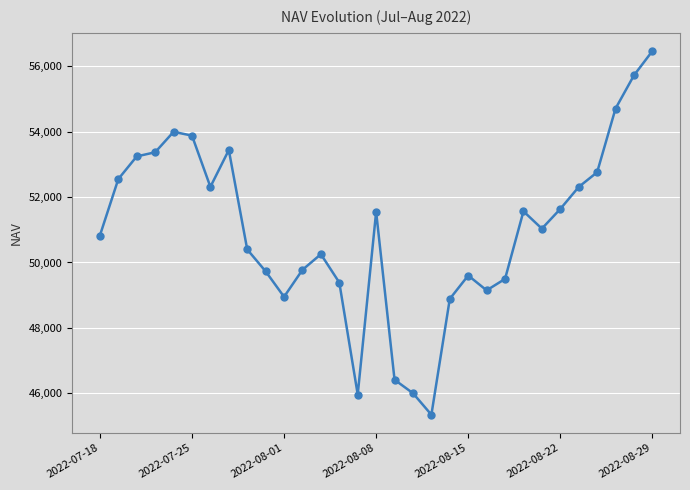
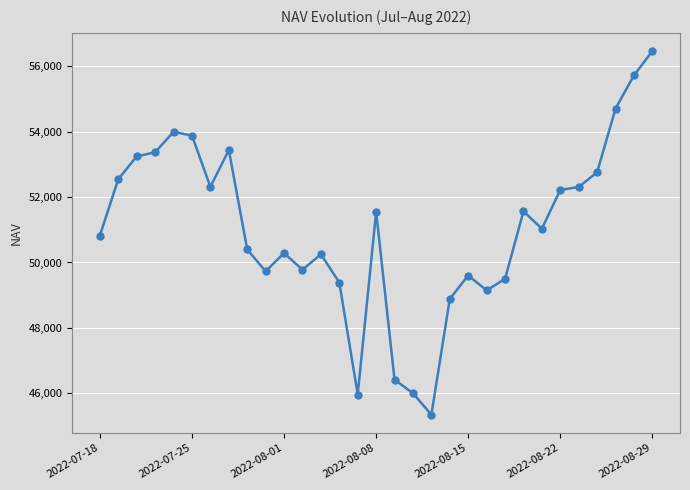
2022-08-01: 48,900 -> 50,300
2022-08-22: 51,600 -> 52,200
